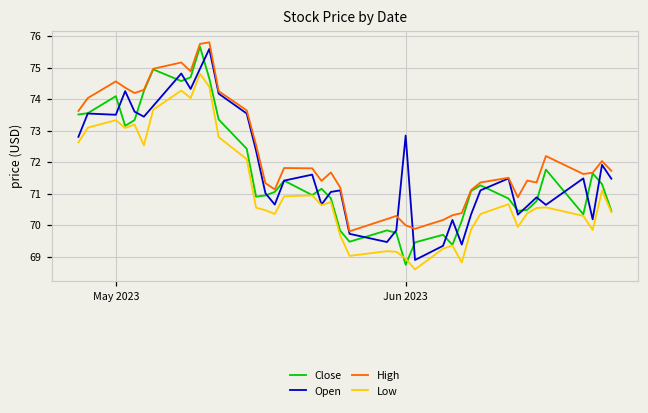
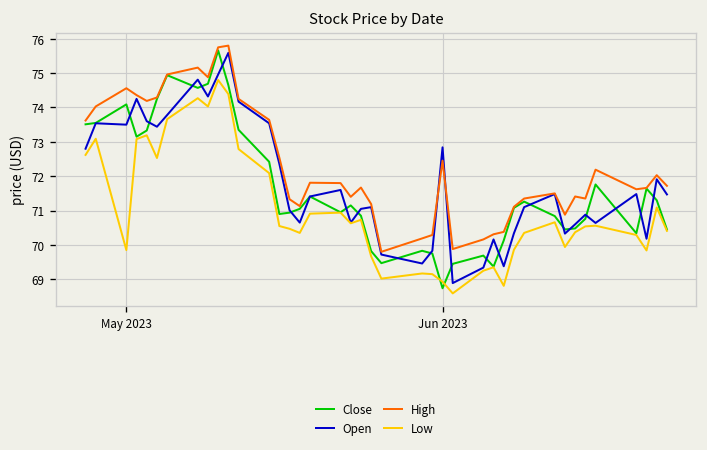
Low, May 2023: 73.3 -> 69.9
High, Jun 2023: 70.0 -> 72.5
